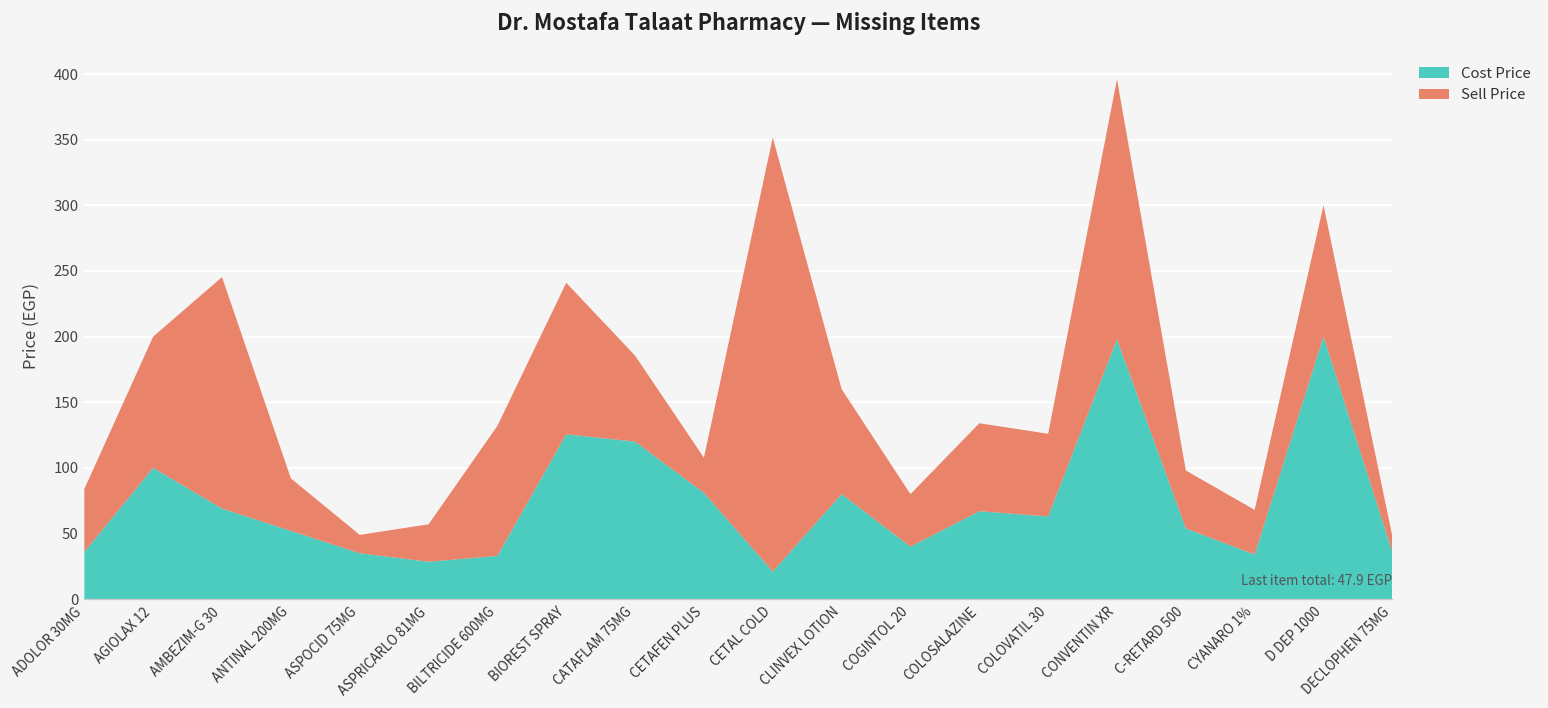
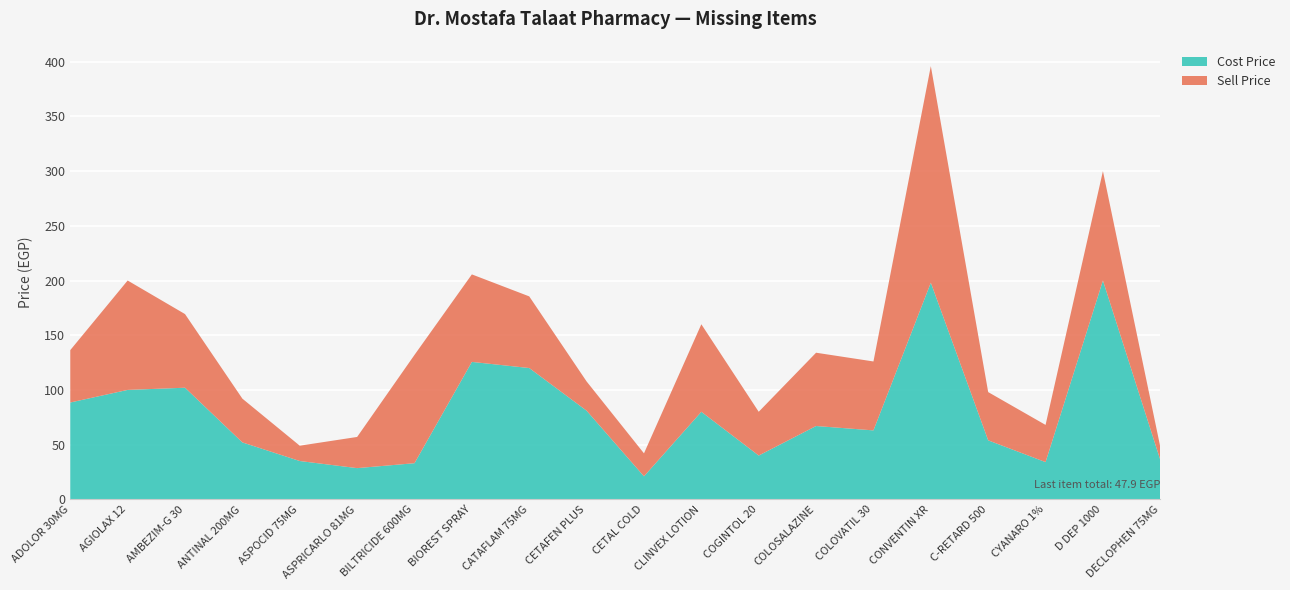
Cost Price, ADOLOR 30MG: 36 -> 89
Cost Price, AMBEZIM-G 30: 69 -> 102
Sell Price, AMBEZIM-G 30: 176 -> 67
Sell Price, BIOREST SPRAY: 115 -> 80
Sell Price, CETAL COLD: 331 -> 21
